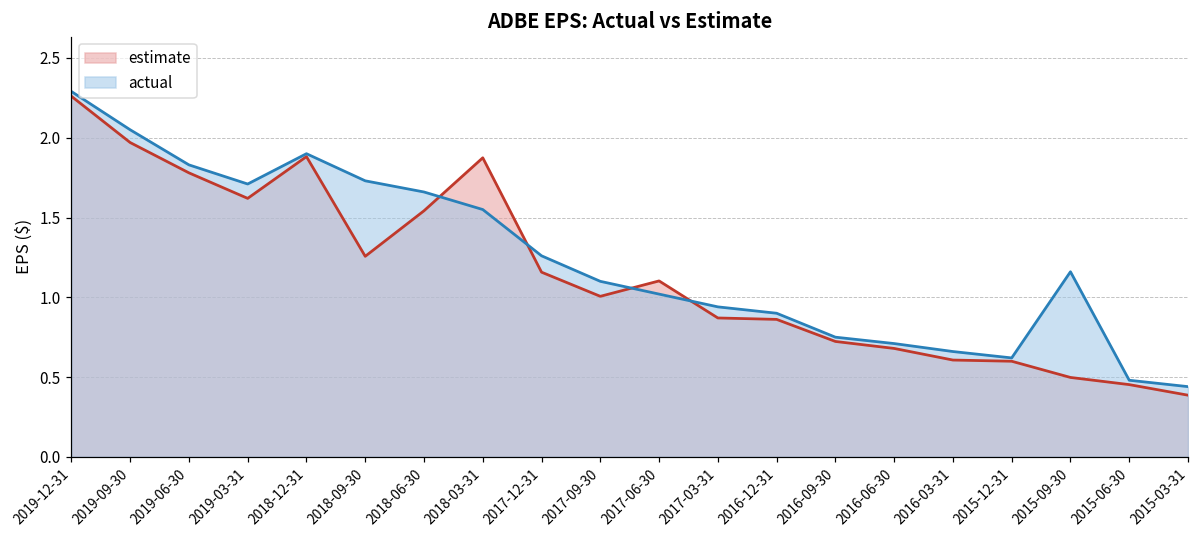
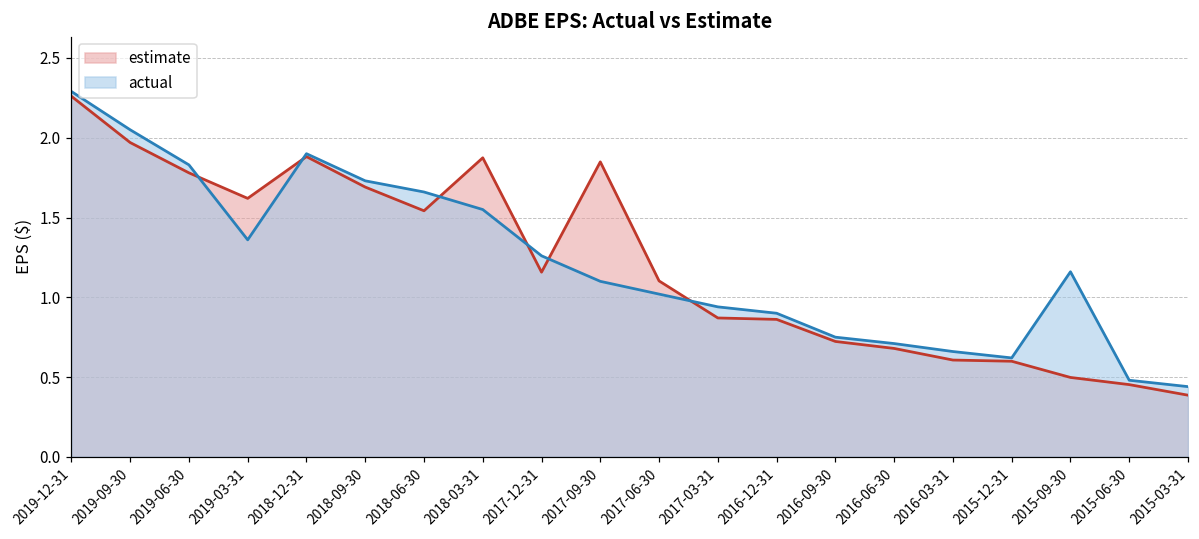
actual, 2019-03-31: 1.71 -> 1.36
estimate, 2018-09-30: 1.26 -> 1.69
estimate, 2017-09-30: 1.01 -> 1.85
